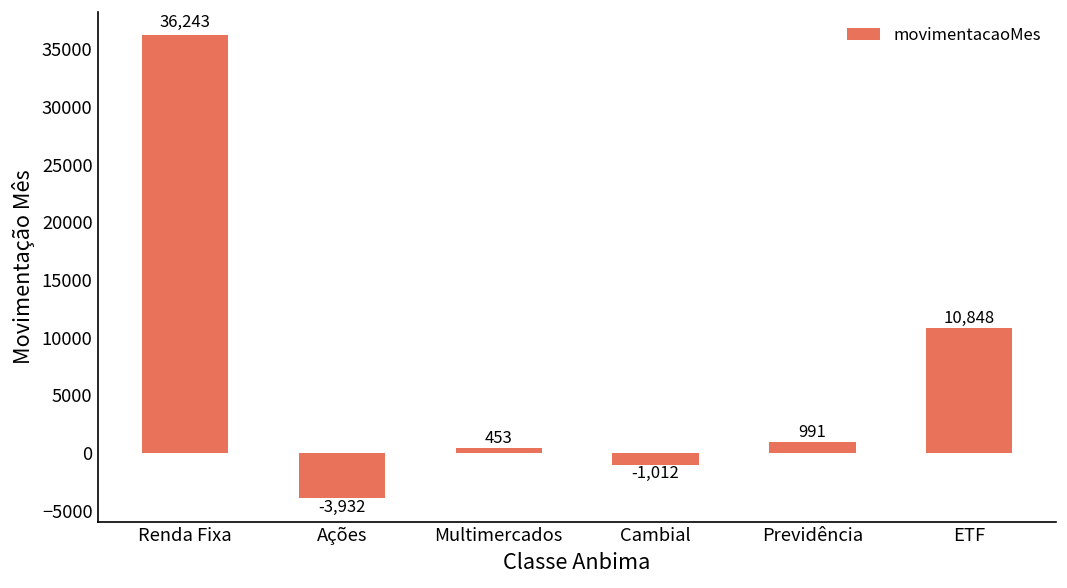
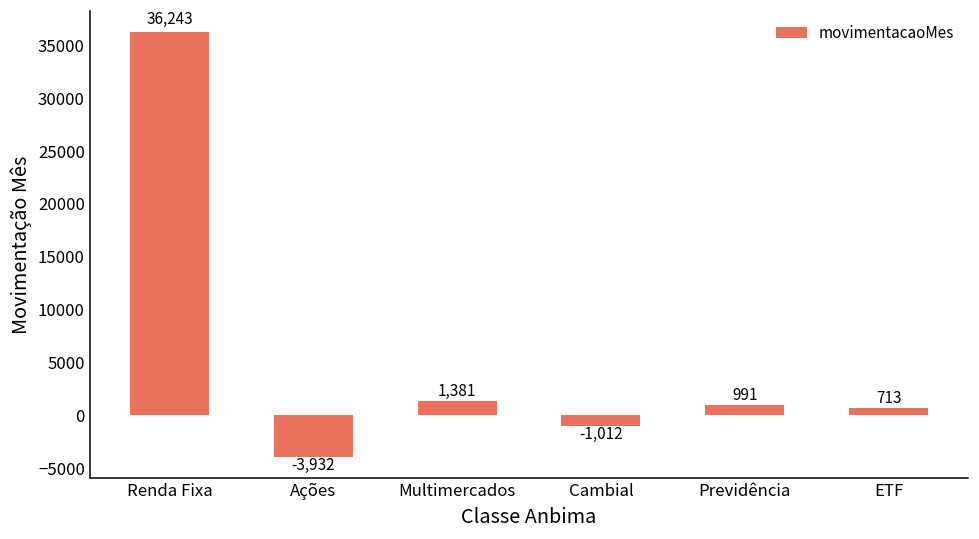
Multimercados: 453 -> 1,381
ETF: 10,848 -> 713
